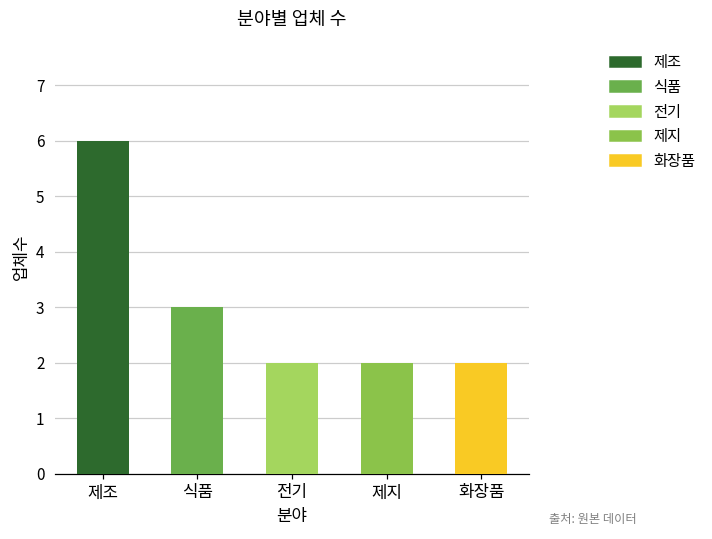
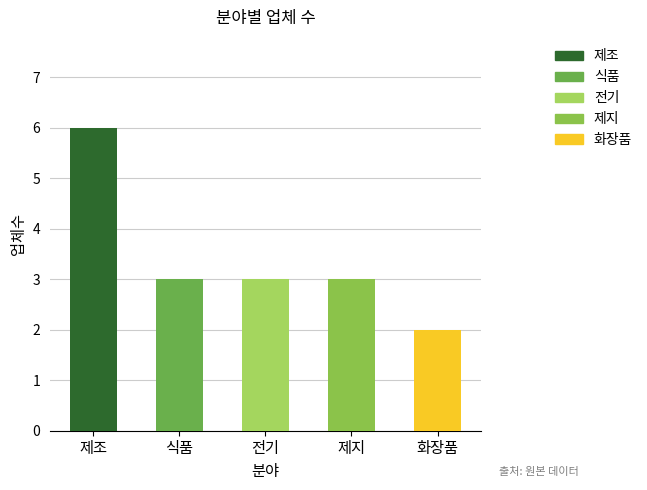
전기: 2 -> 3
제지: 2 -> 3
